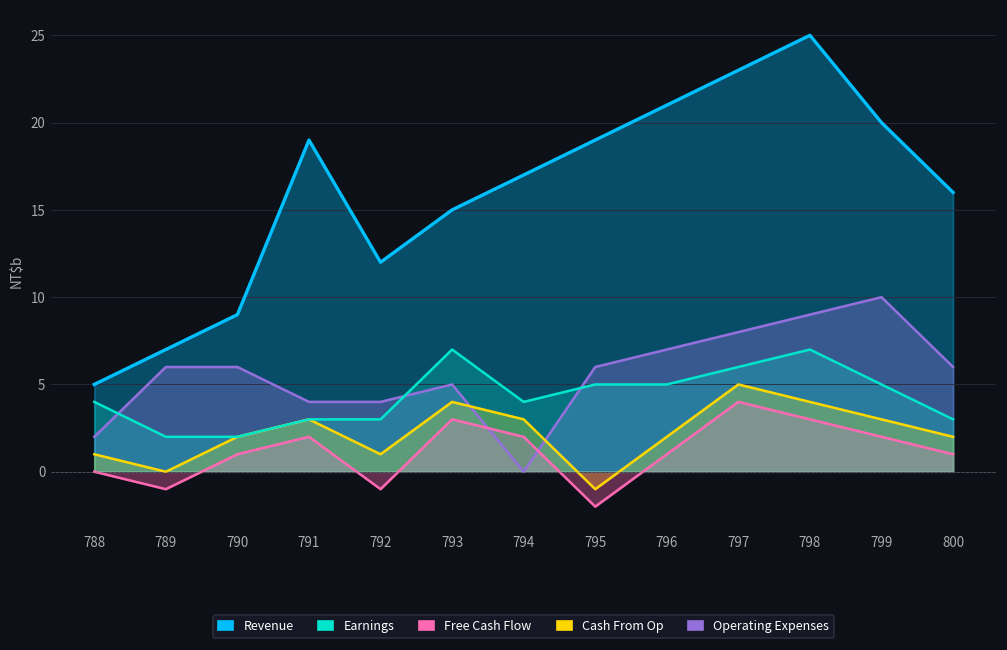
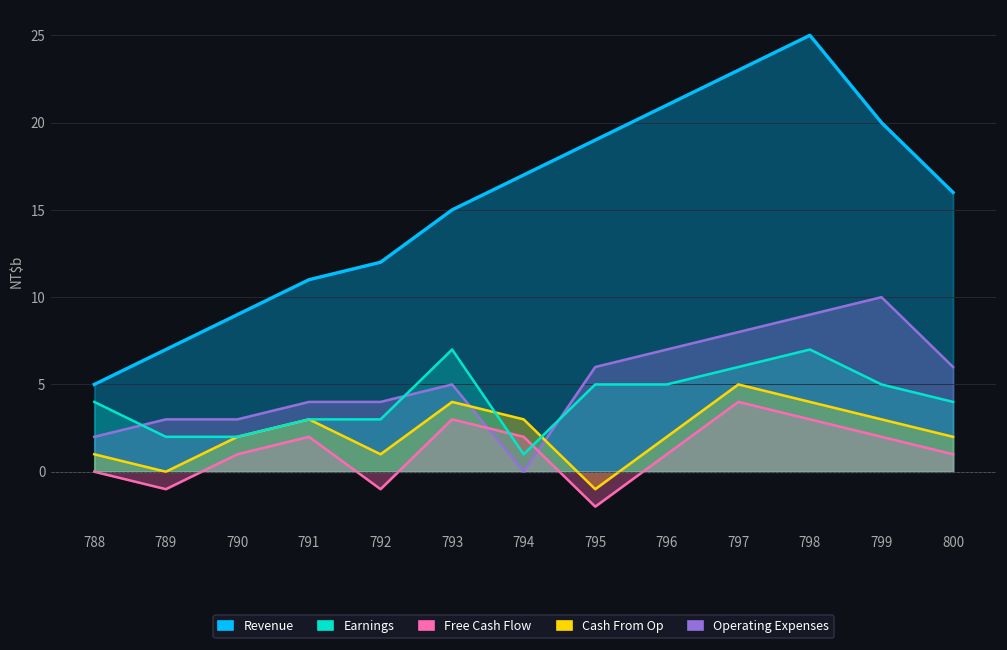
Operating Expenses, 789: 6 -> 3
Operating Expenses, 790: 6 -> 3
Revenue, 791: 19 -> 11
Earnings, 794: 4 -> 1
Earnings, 800: 3 -> 4
